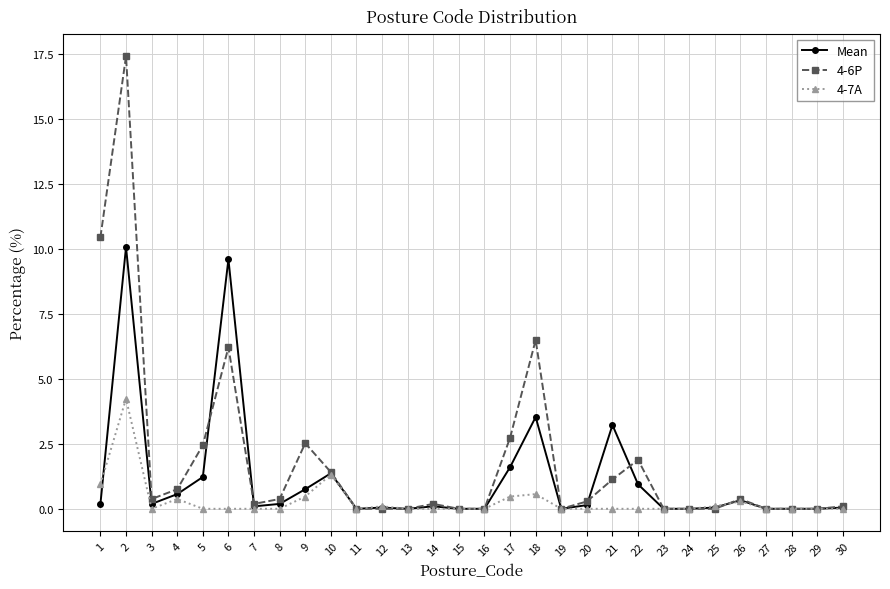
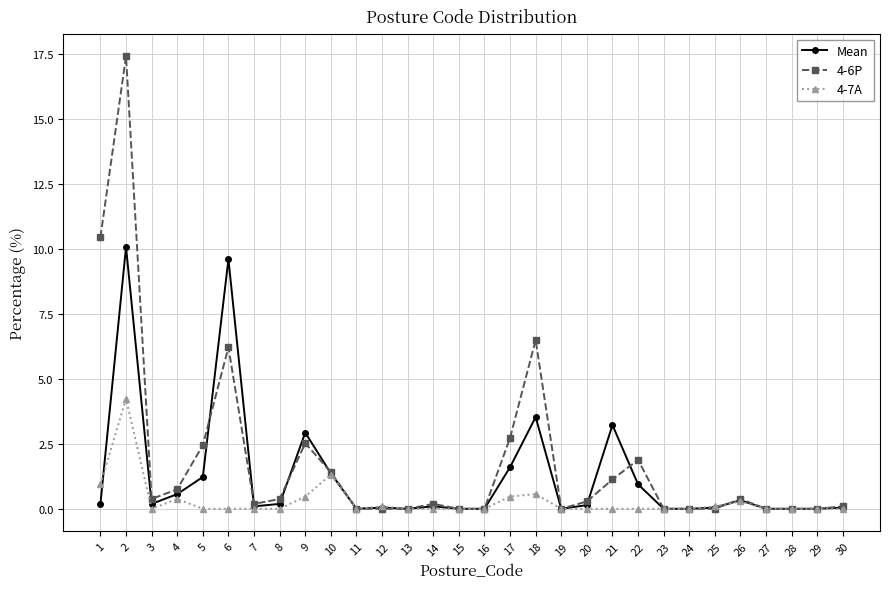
Mean, 9: 0.8 -> 2.9
